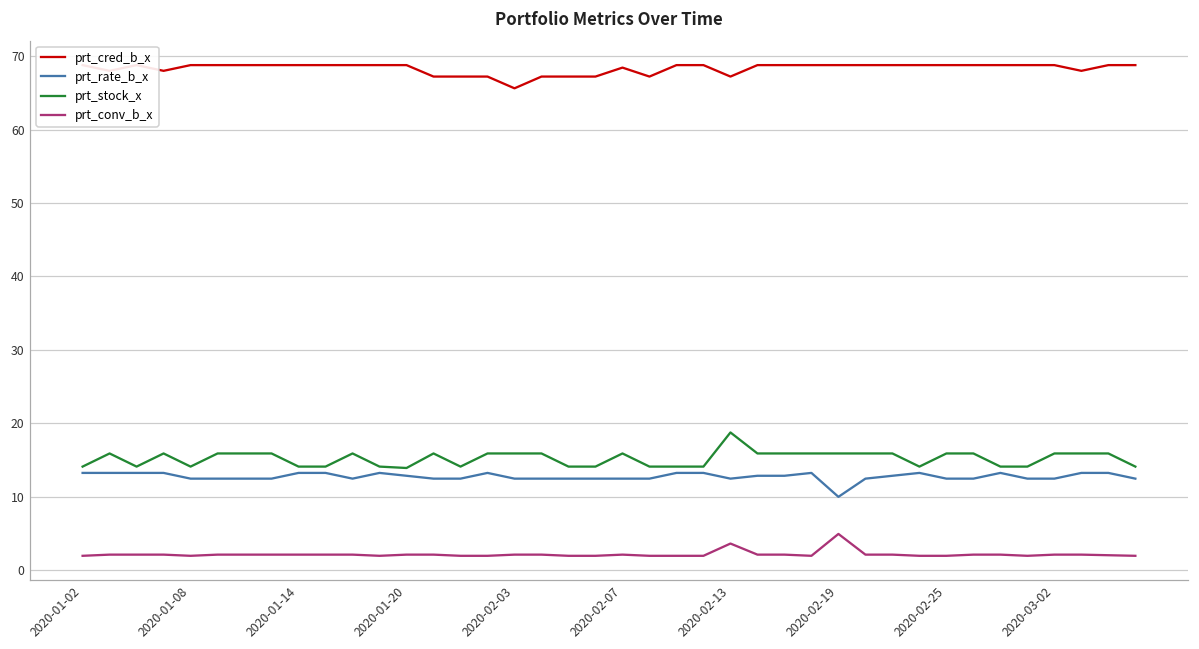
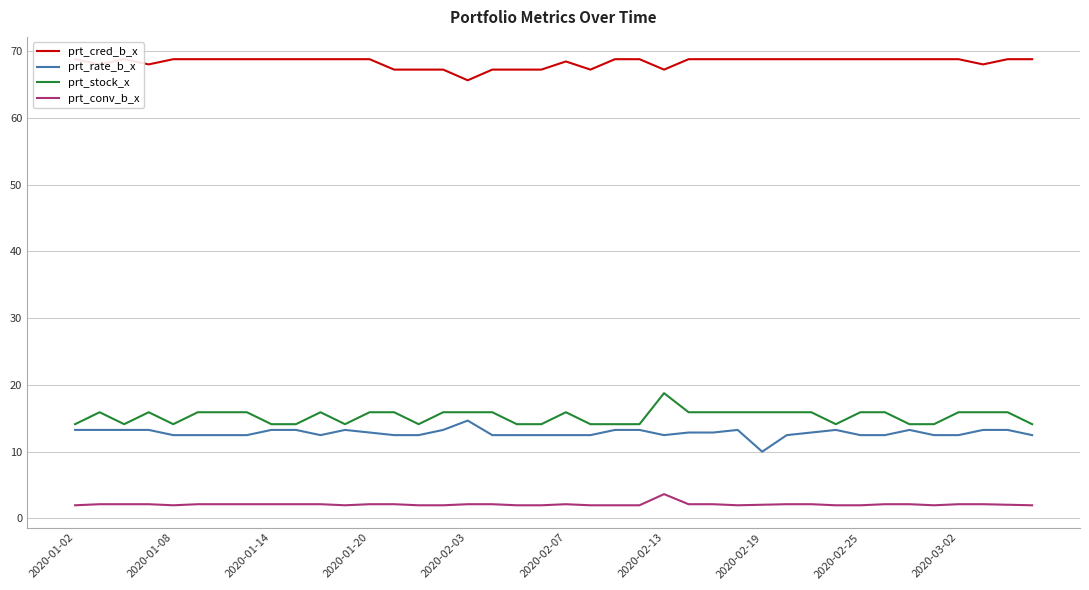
prt_stock_x, 2020-01-20: 14 -> 16
prt_rate_b_x, 2020-02-03: 12 -> 15
prt_conv_b_x, 2020-02-19: 5 -> 2
